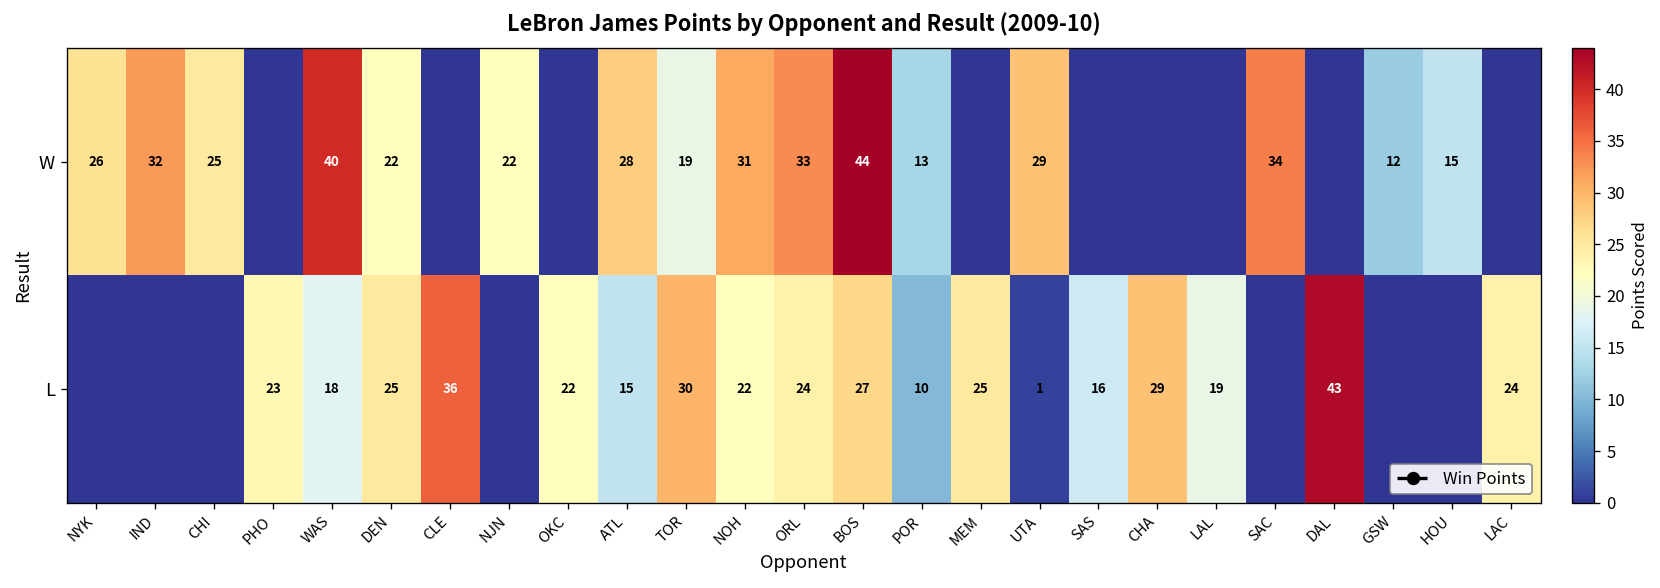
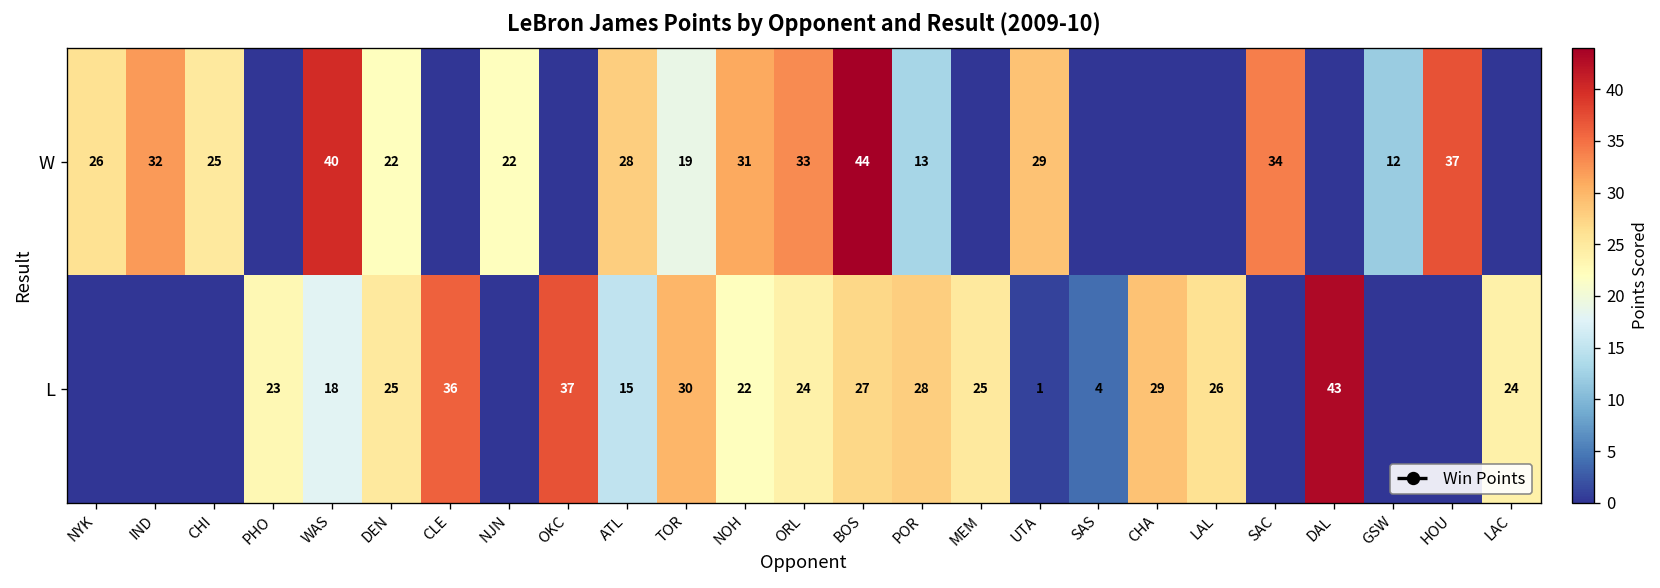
W, HOU: 15 -> 37
L, OKC: 22 -> 37
L, POR: 10 -> 28
L, SAS: 16 -> 4
L, LAL: 19 -> 26
